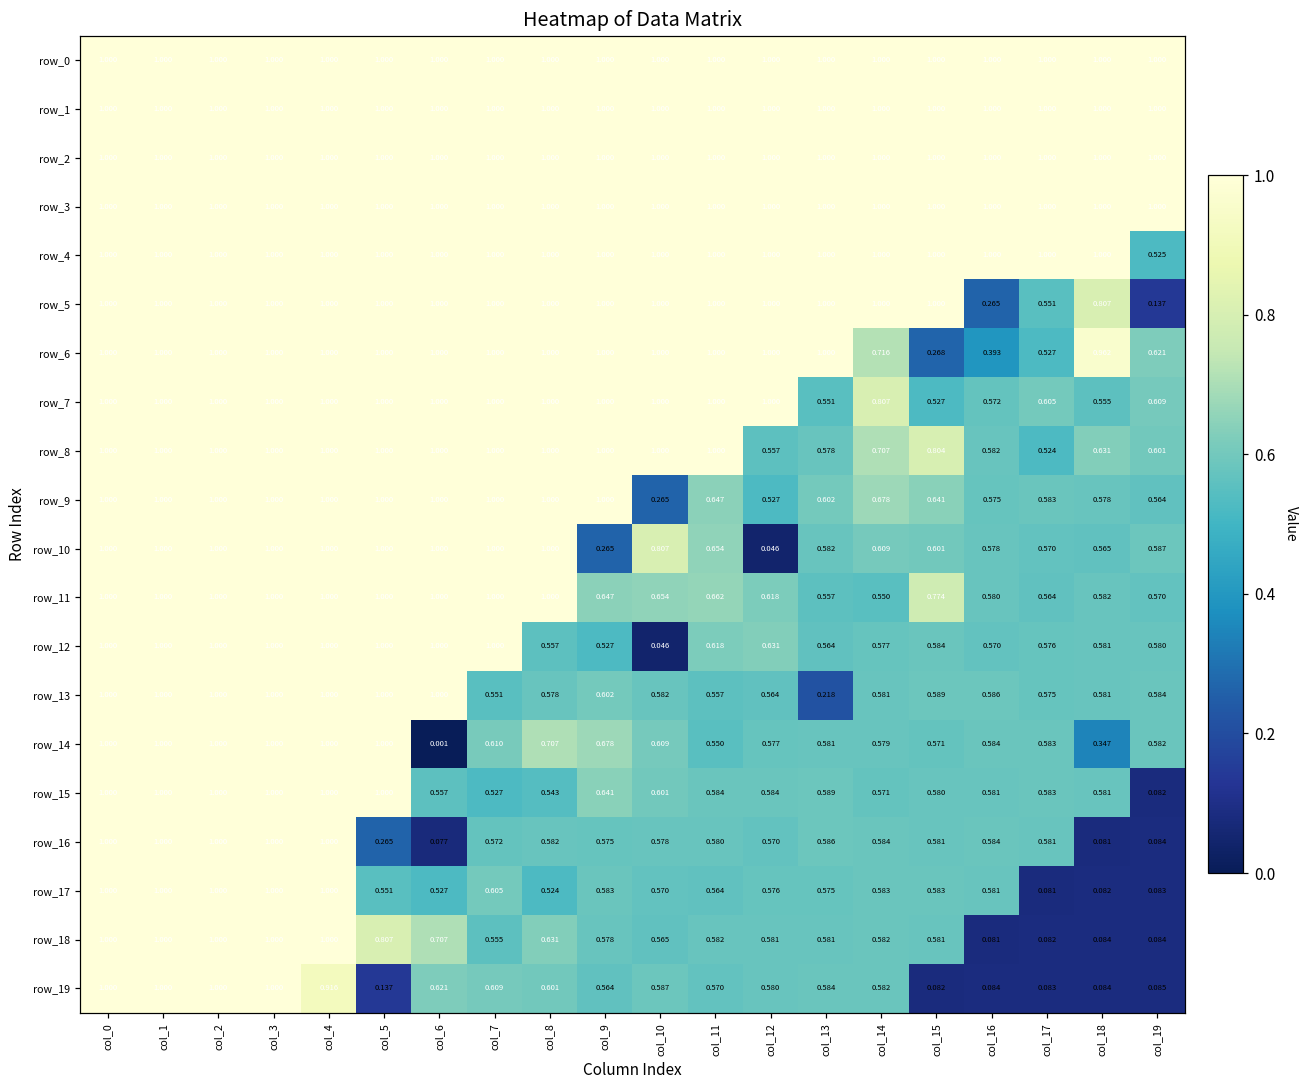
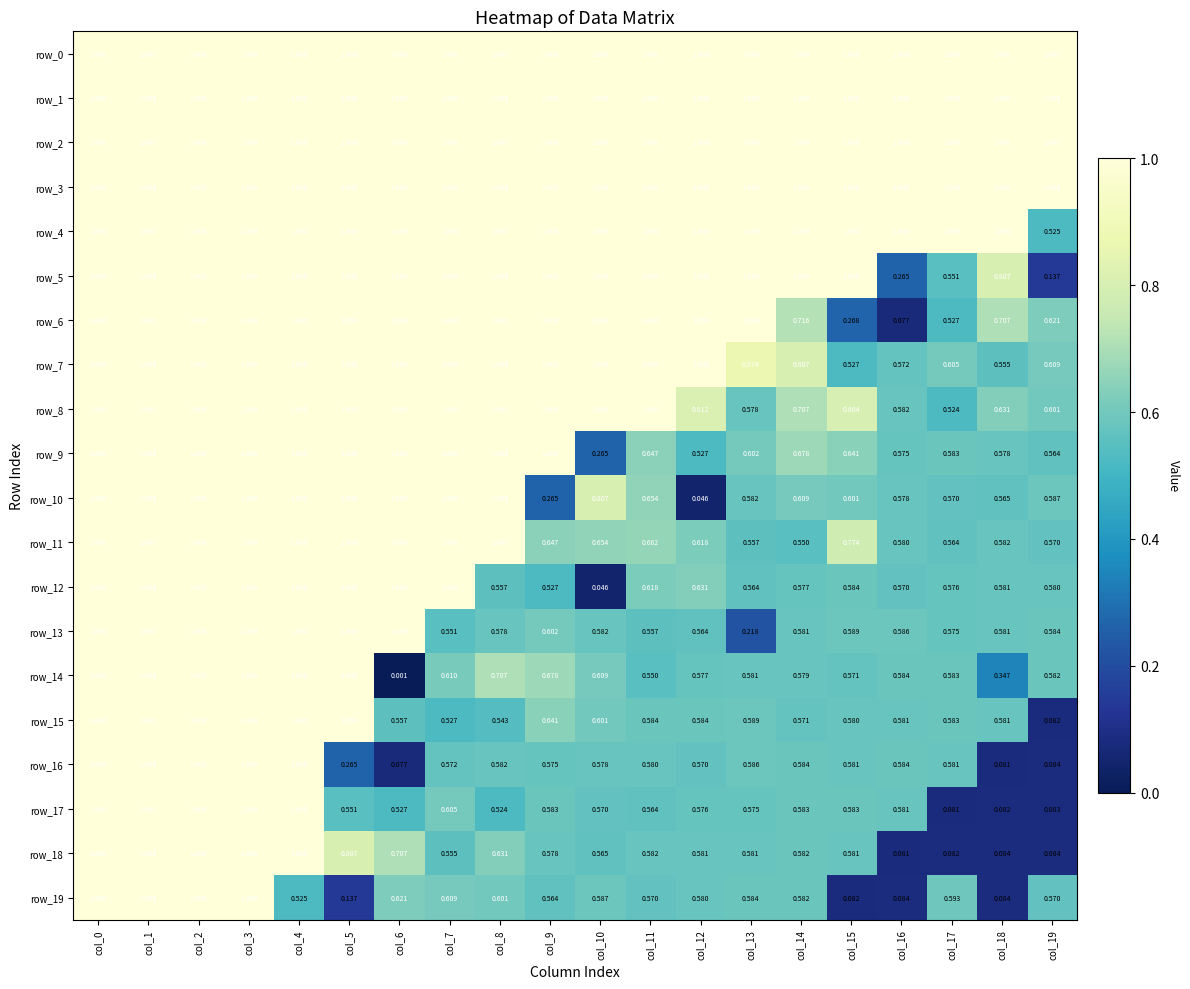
row_6, col_16: 0.393 -> 0.077
row_6, col_18: 0.962 -> 0.707
row_7, col_13: 0.551 -> 0.874
row_8, col_12: 0.557 -> 0.812
row_19, col_4: 0.916 -> 0.525
row_19, col_17: 0.083 -> 0.593
row_19, col_19: 0.085 -> 0.570
